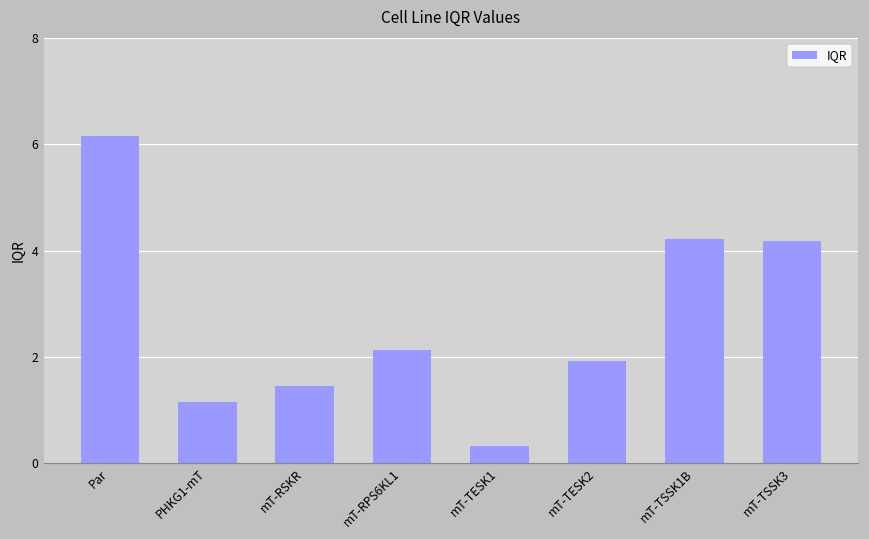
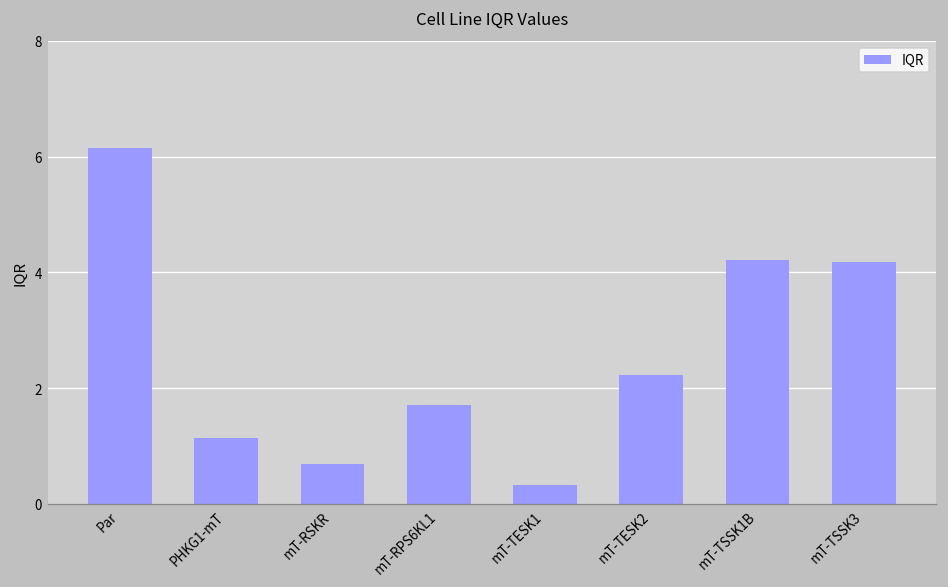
mT-RSKR: 1.4 -> 0.7
mT-RPS6KL1: 2.1 -> 1.7
mT-TESK2: 1.9 -> 2.2
